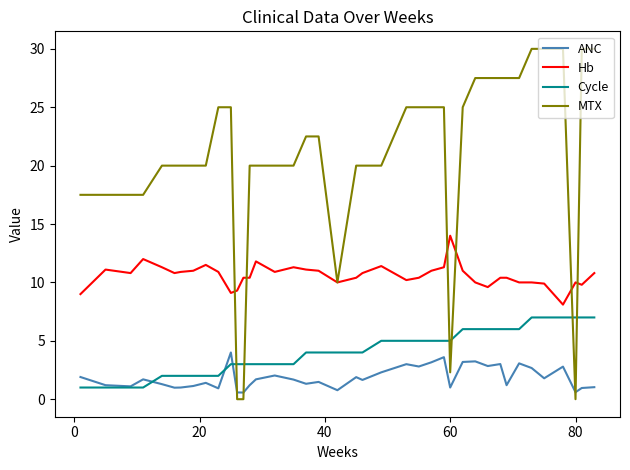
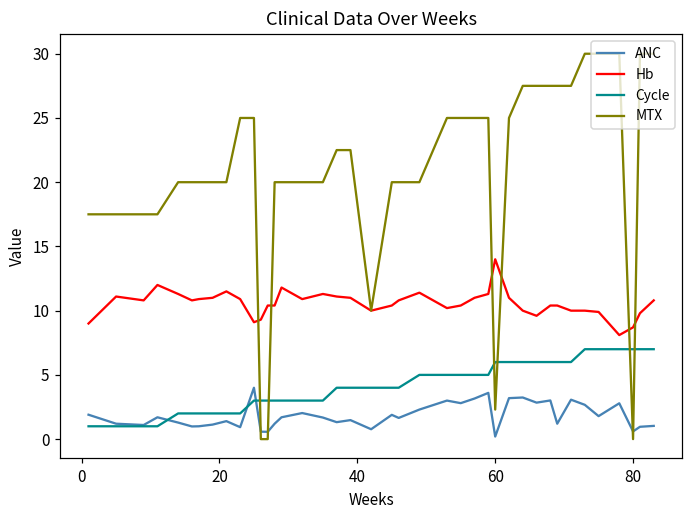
ANC, 60: 1.0 -> 0.2
Cycle, 60: 5 -> 6
Hb, 80: 10.0 -> 8.7
